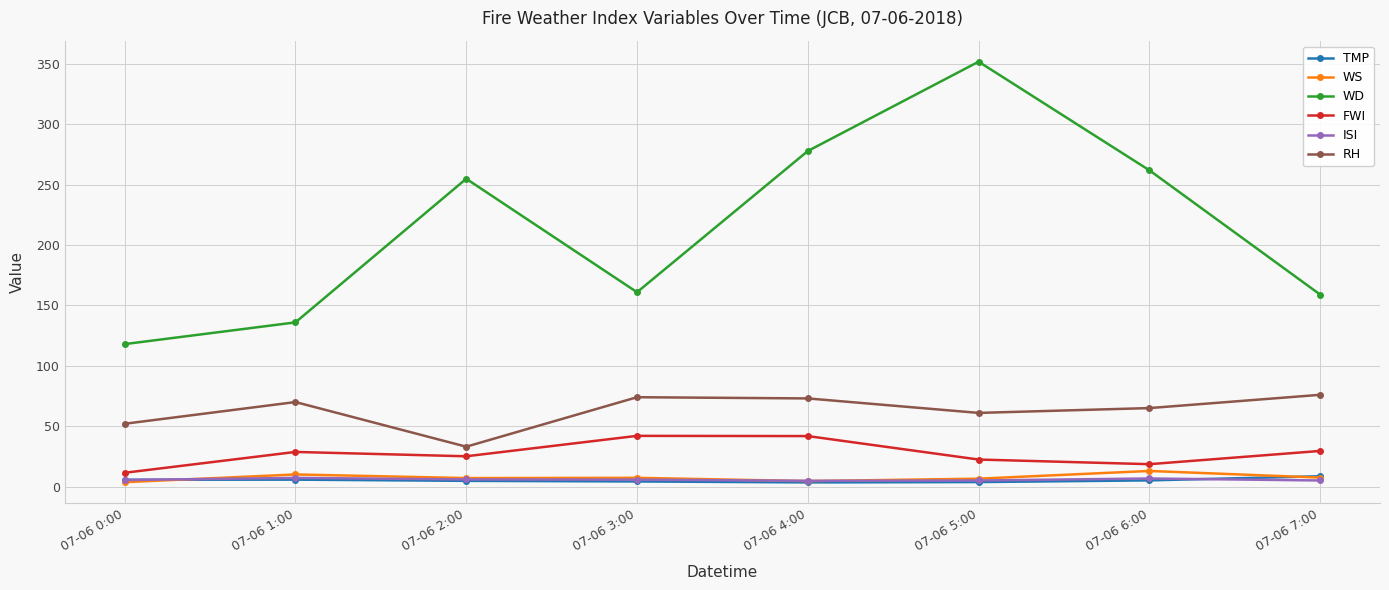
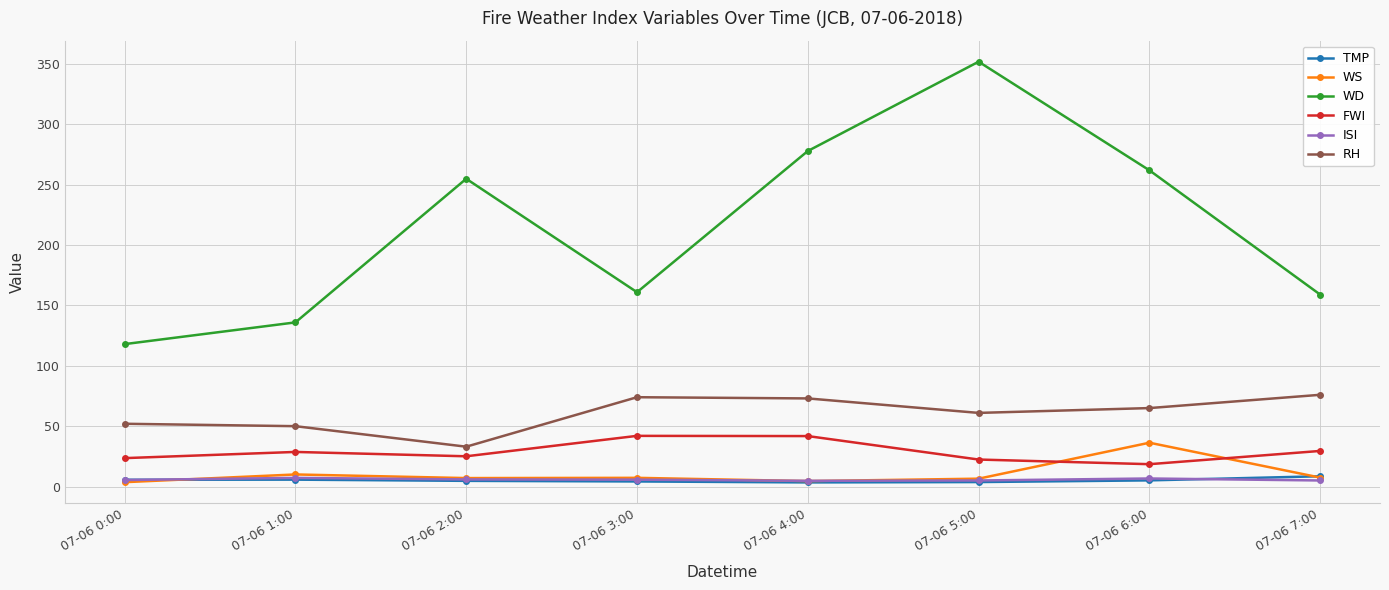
FWI, 07-06 0:00: 11 -> 24
RH, 07-06 1:00: 70 -> 50
WS, 07-06 6:00: 13 -> 36
